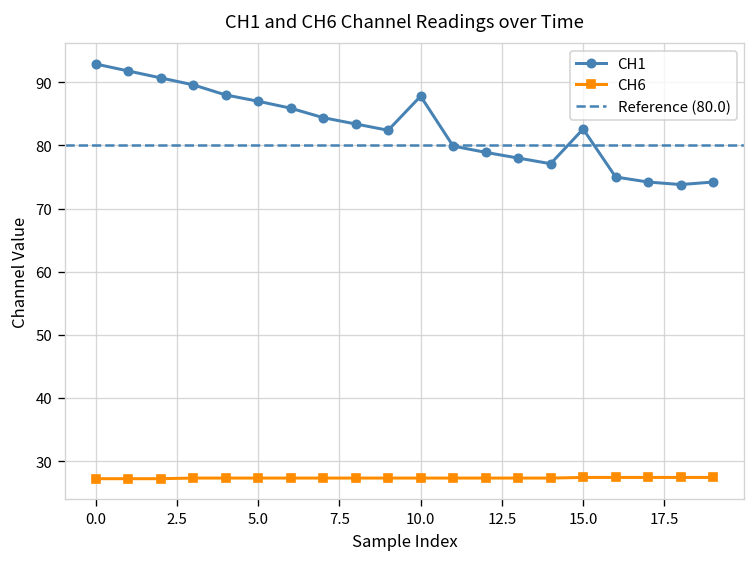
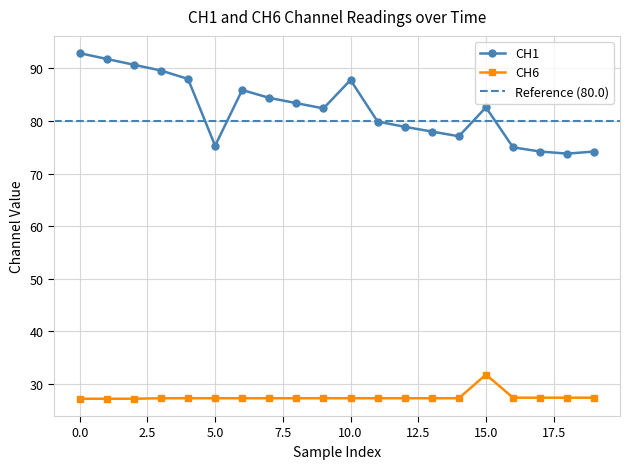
CH1, 5.0: 87 -> 75
CH6, 15.0: 27 -> 32
